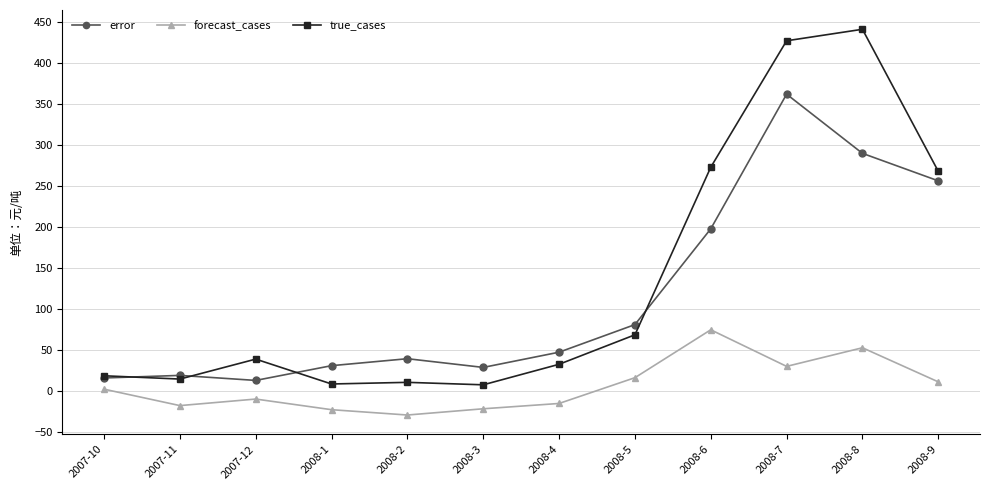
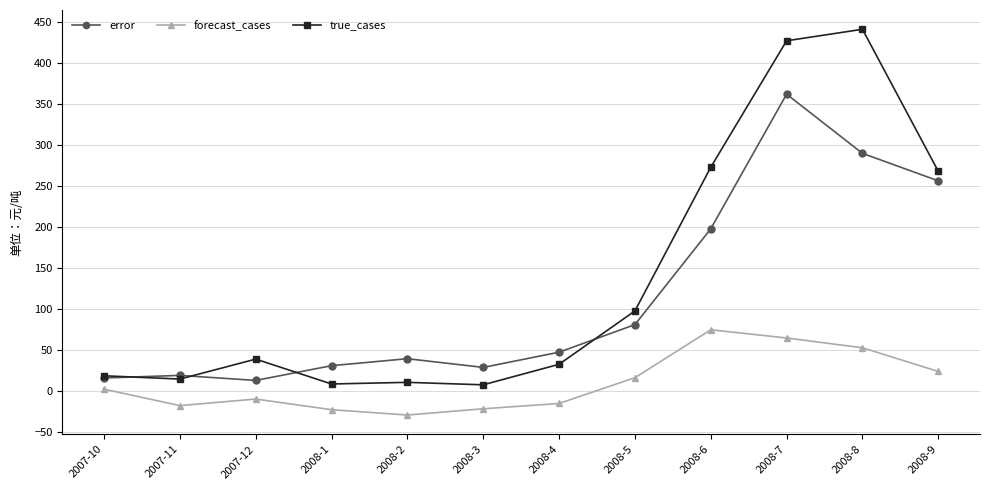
true_cases, 2008-5: 70 -> 100
forecast_cases, 2008-7: 30 -> 70
forecast_cases, 2008-9: 10 -> 20
